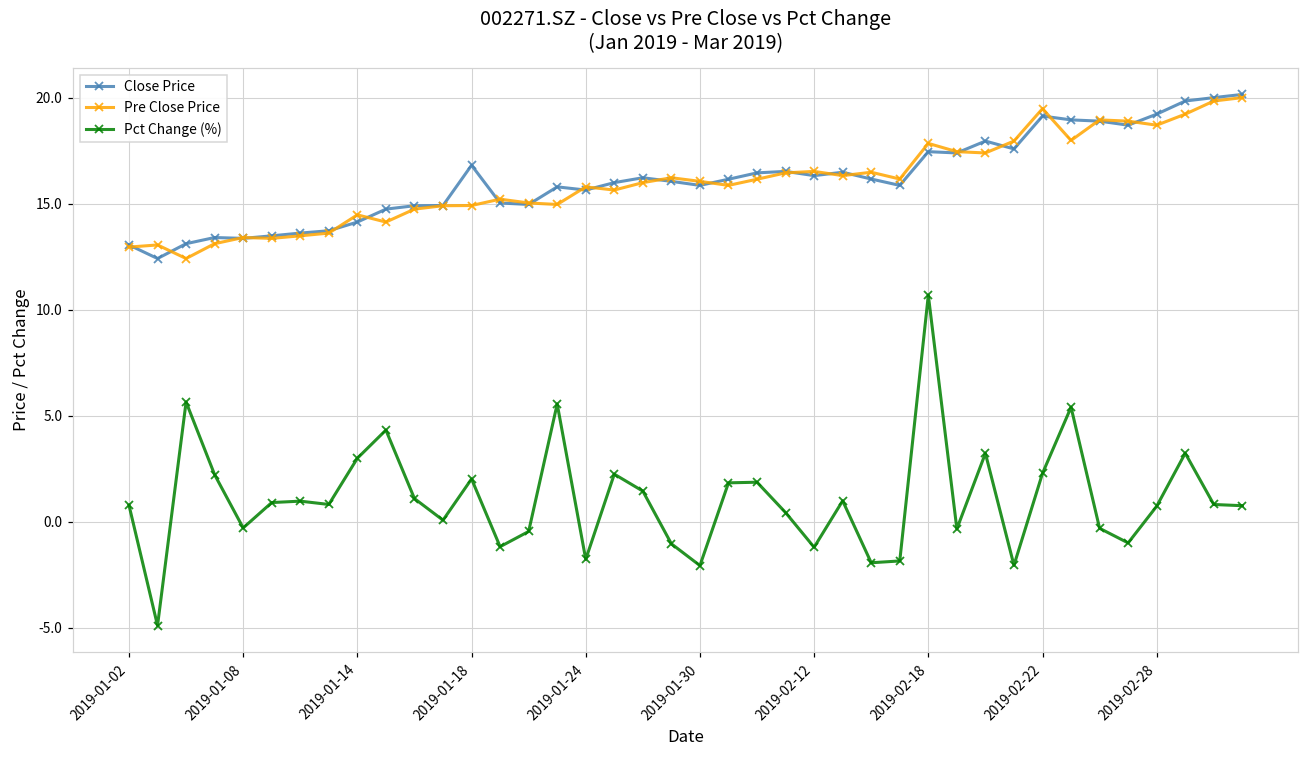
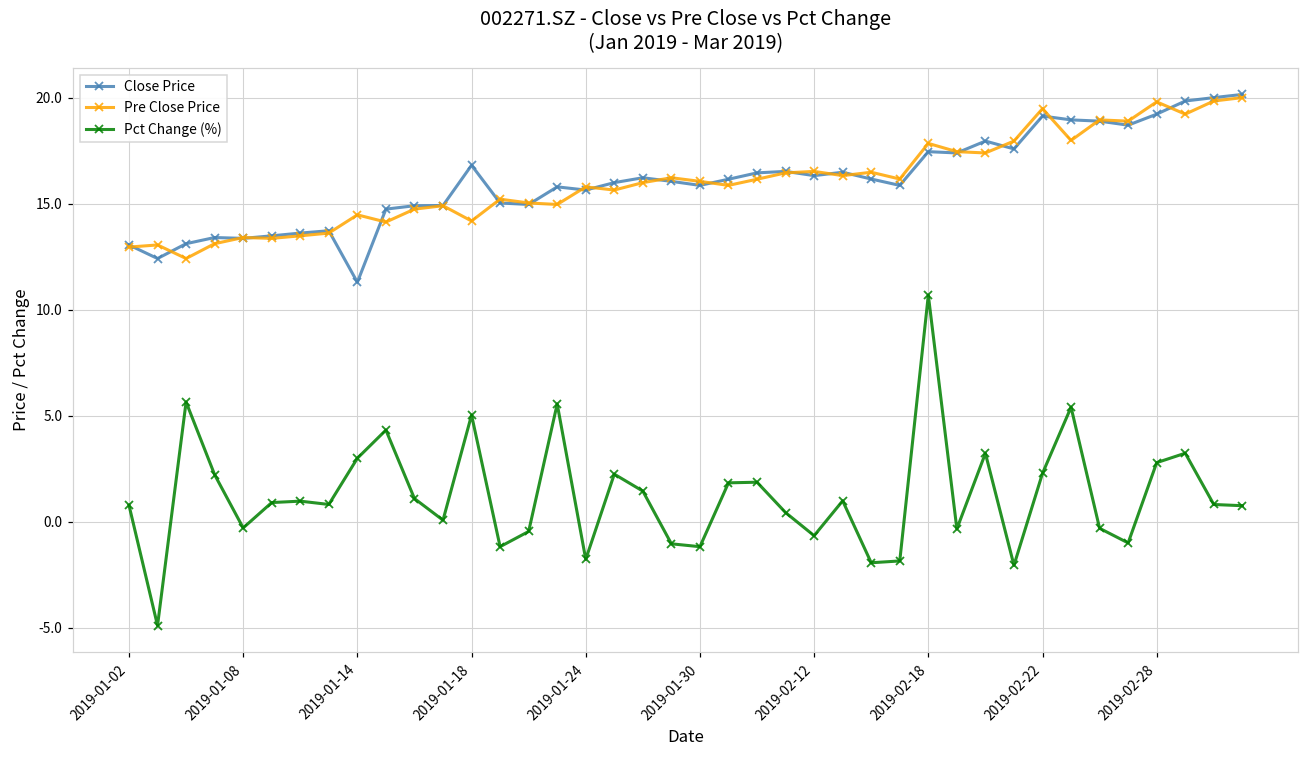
Close Price, 2019-01-14: 14.1 -> 11.3
Pre Close Price, 2019-01-18: 14.9 -> 14.2
Pct Change (%), 2019-01-18: 2.0 -> 5.0
Pct Change (%), 2019-01-30: -2.1 -> -1.2
Pct Change (%), 2019-02-12: -1.2 -> -0.7
Pre Close Price, 2019-02-28: 18.7 -> 19.8
Pct Change (%), 2019-02-28: 0.7 -> 2.8
